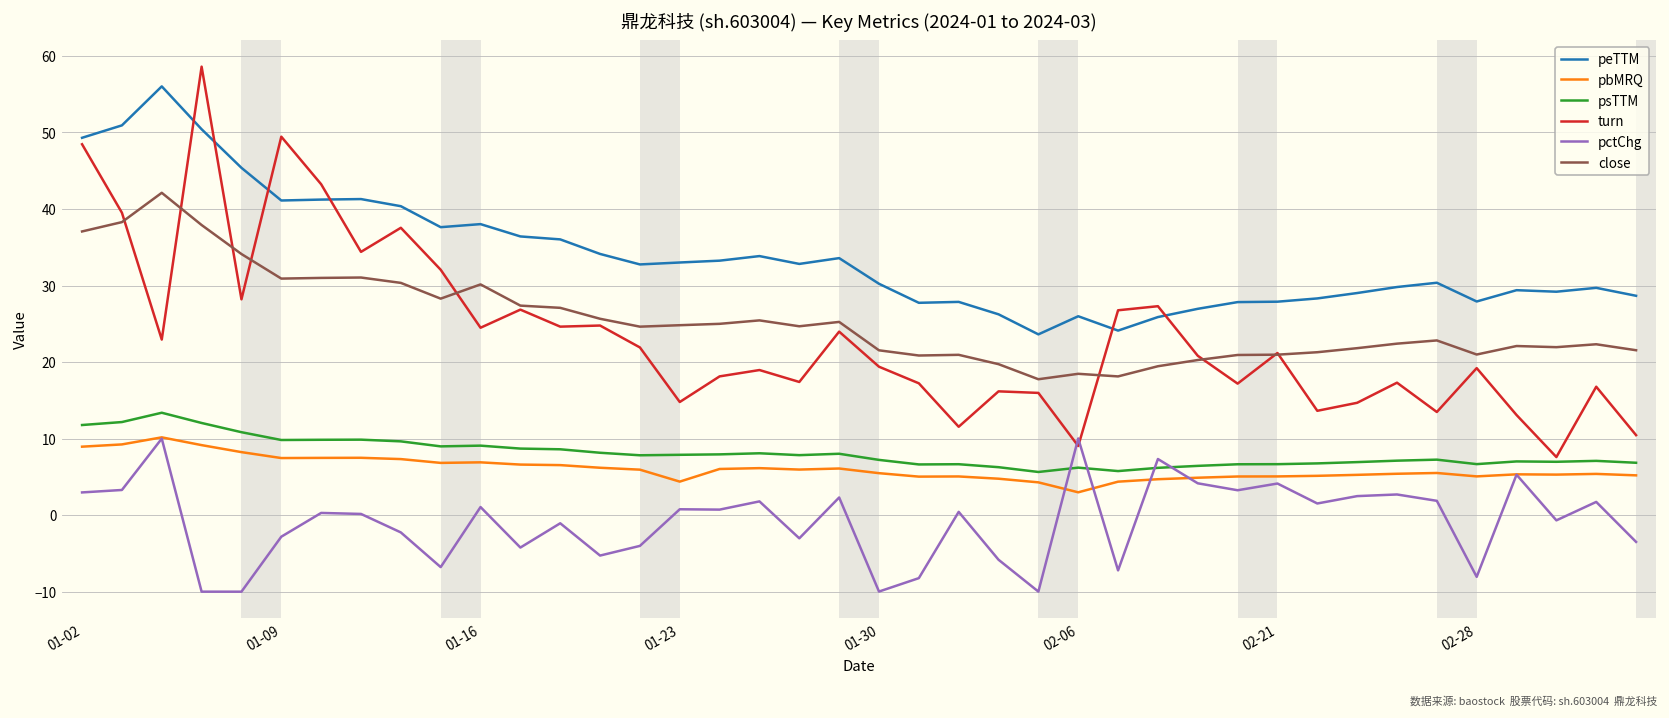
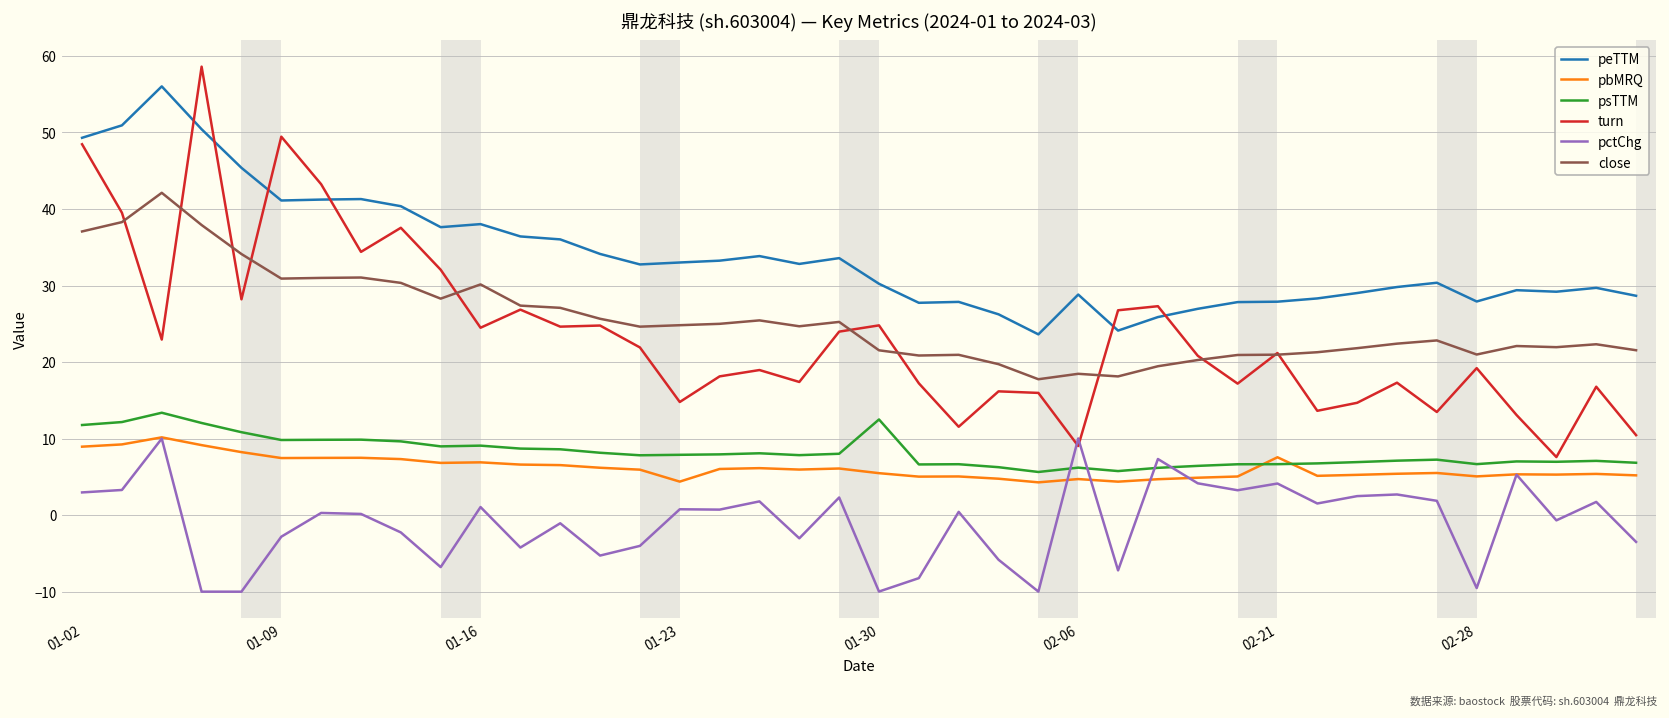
psTTM, 01-30: 7 -> 13
turn, 01-30: 19 -> 25
peTTM, 02-06: 26 -> 29
pbMRQ, 02-06: 3 -> 5
pbMRQ, 02-21: 5 -> 8
pctChg, 02-28: -8 -> -10
